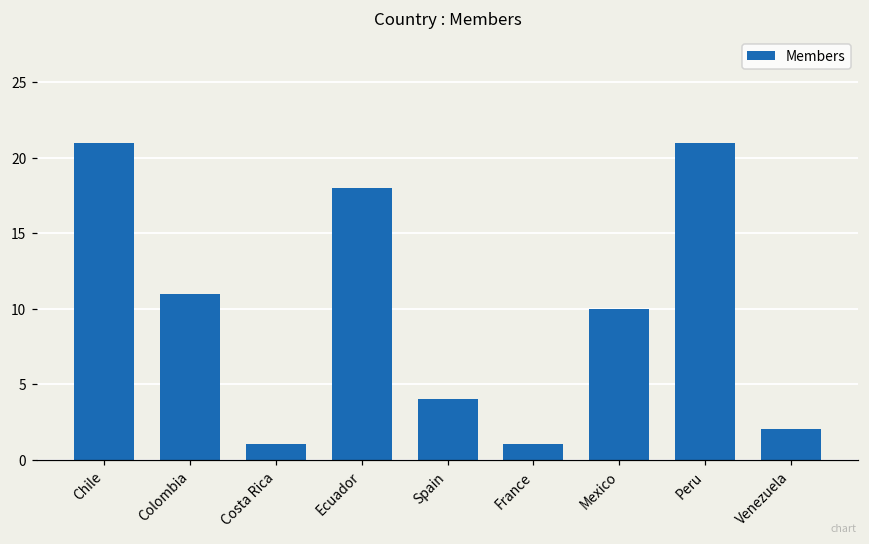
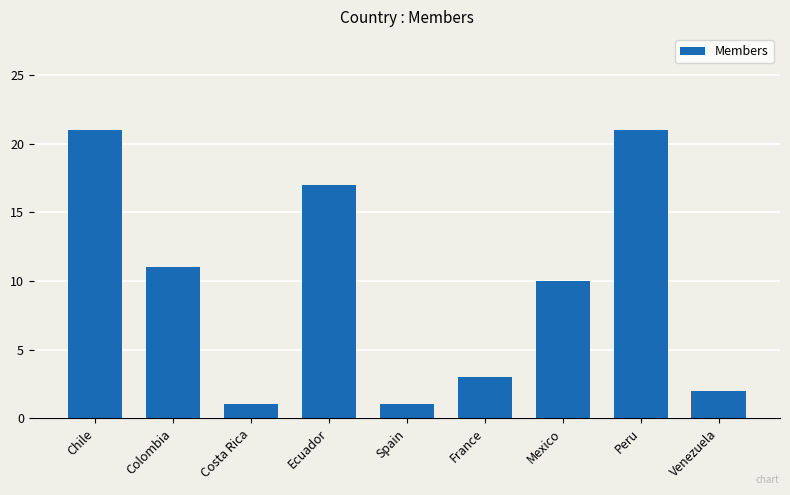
Ecuador: 18 -> 17
Spain: 4 -> 1
France: 1 -> 3
